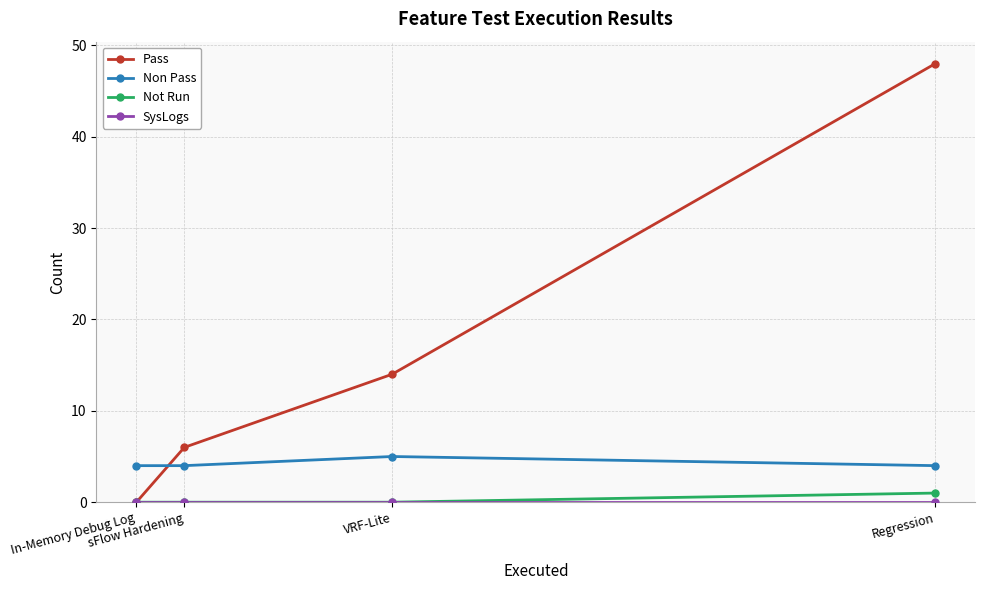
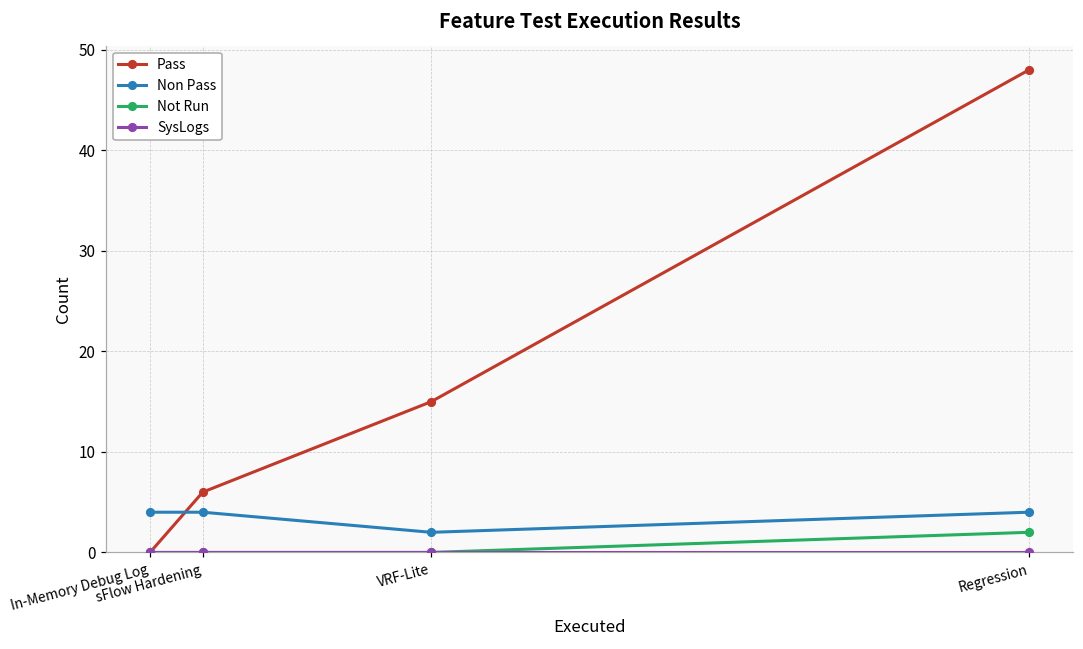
Pass, VRF-Lite: 14 -> 15
Non Pass, VRF-Lite: 5 -> 2
Not Run, Regression: 1 -> 2
